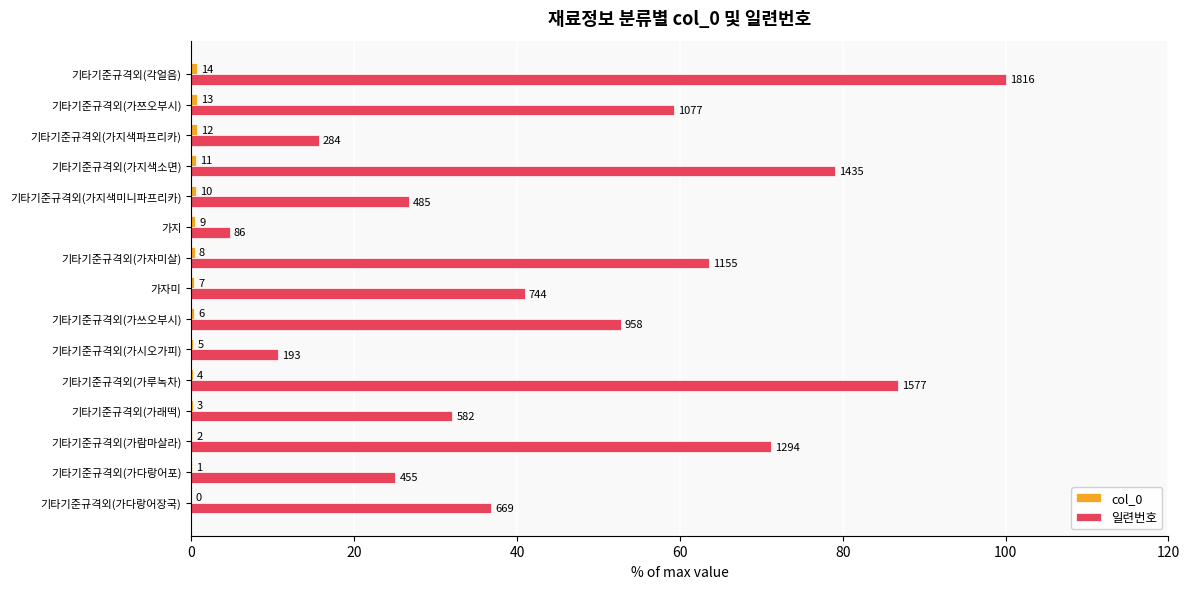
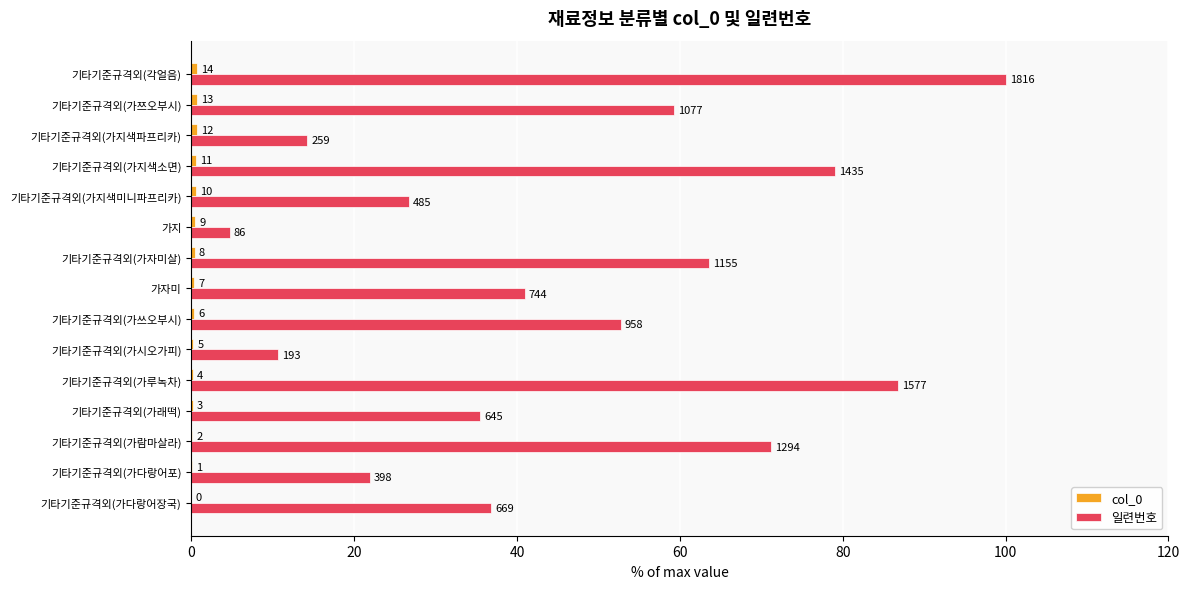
일련번호, 기타기준규격외(가지색파프리카): 284 -> 259
일련번호, 기타기준규격외(가래떡): 582 -> 645
일련번호, 기타기준규격외(가다랑어포): 455 -> 398
